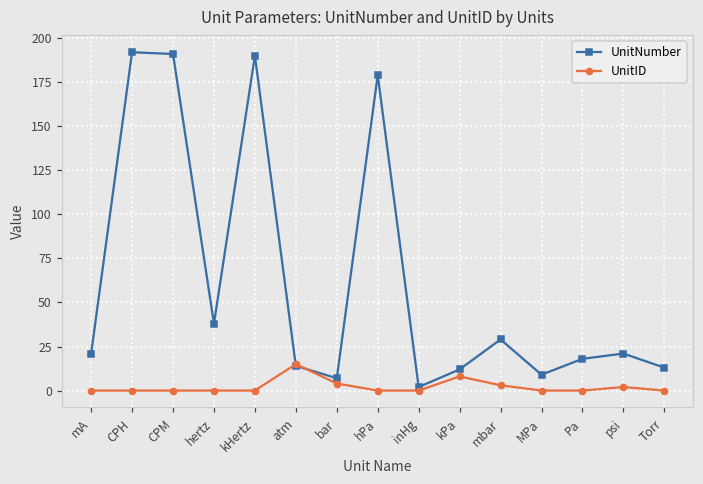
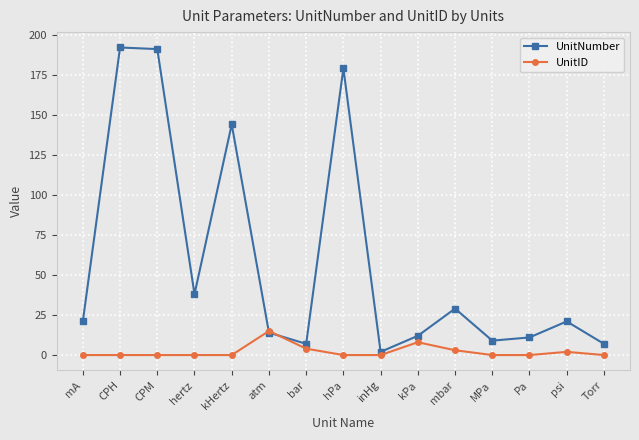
UnitNumber, kHertz: 190 -> 144
UnitNumber, Pa: 18 -> 11
UnitNumber, Torr: 13 -> 7
